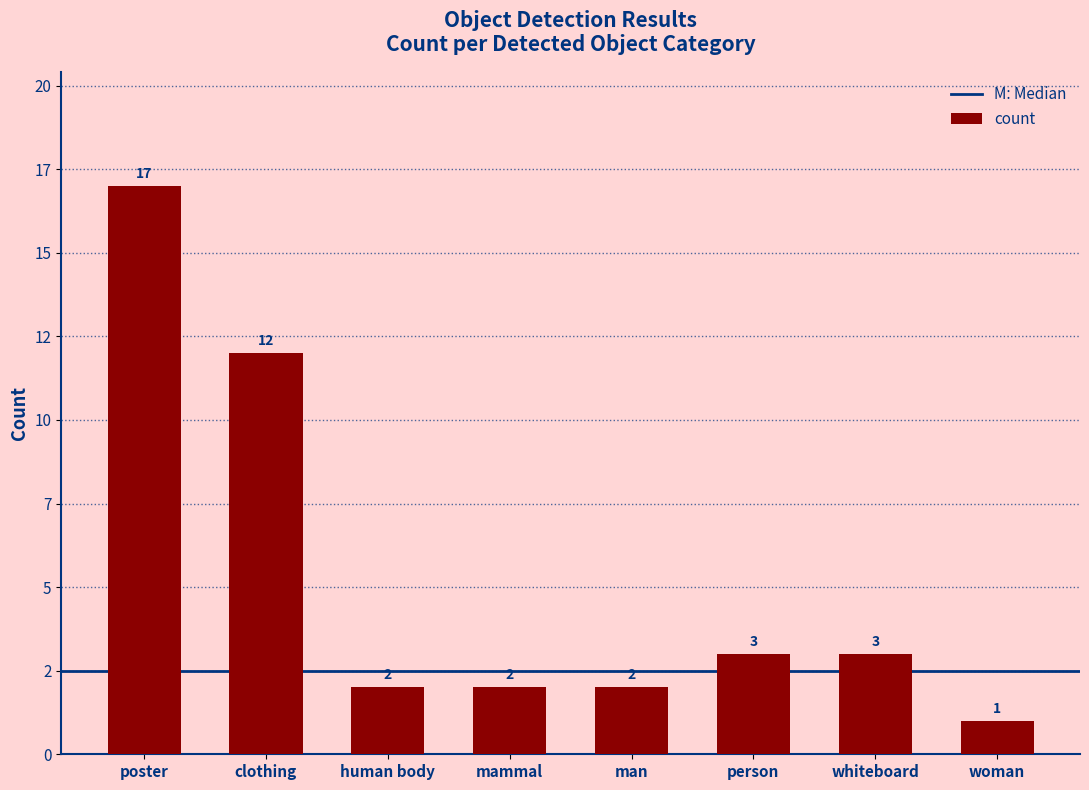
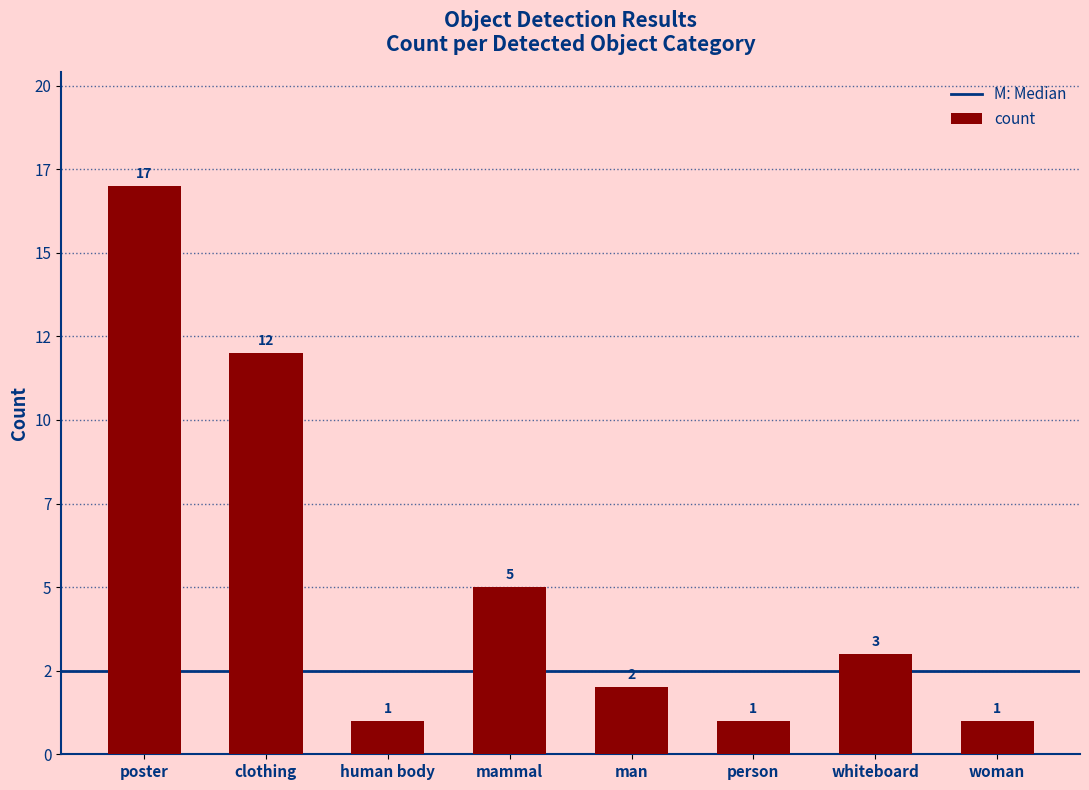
human body: 2 -> 1
mammal: 2 -> 5
person: 3 -> 1
